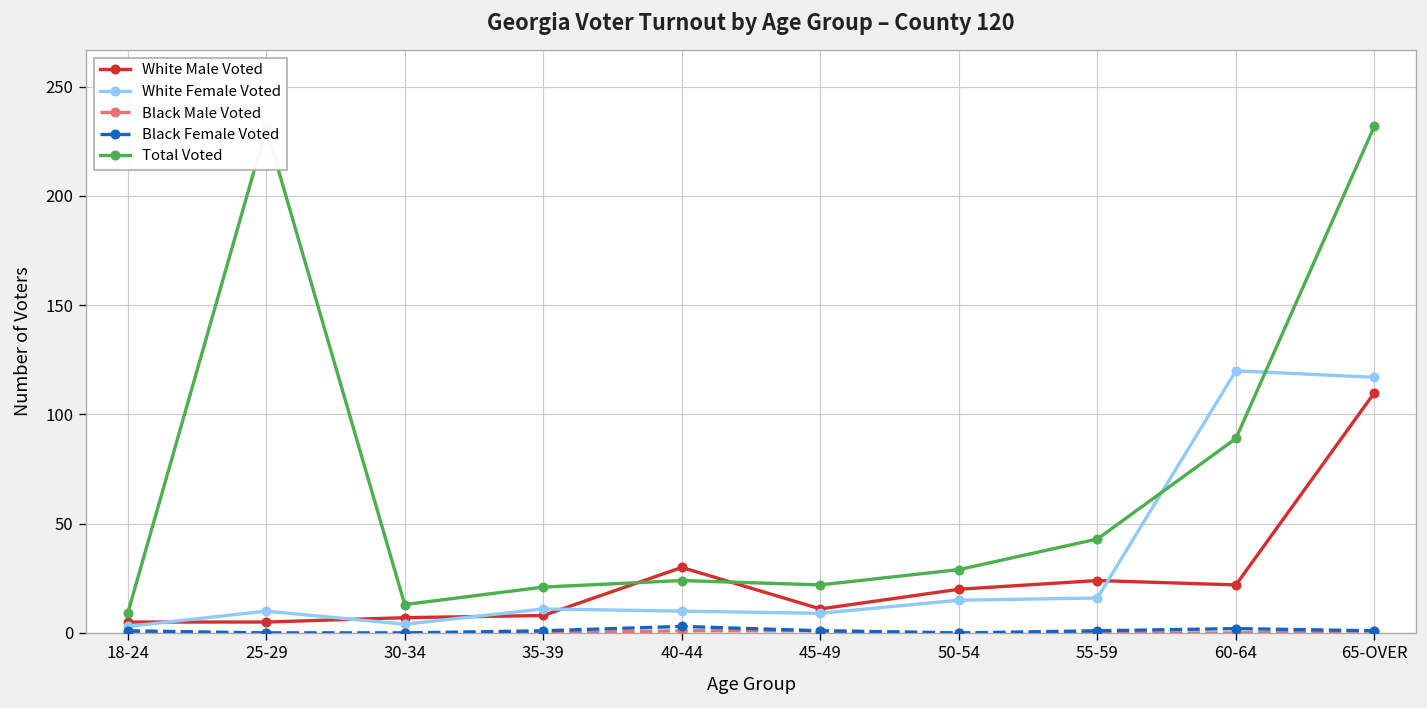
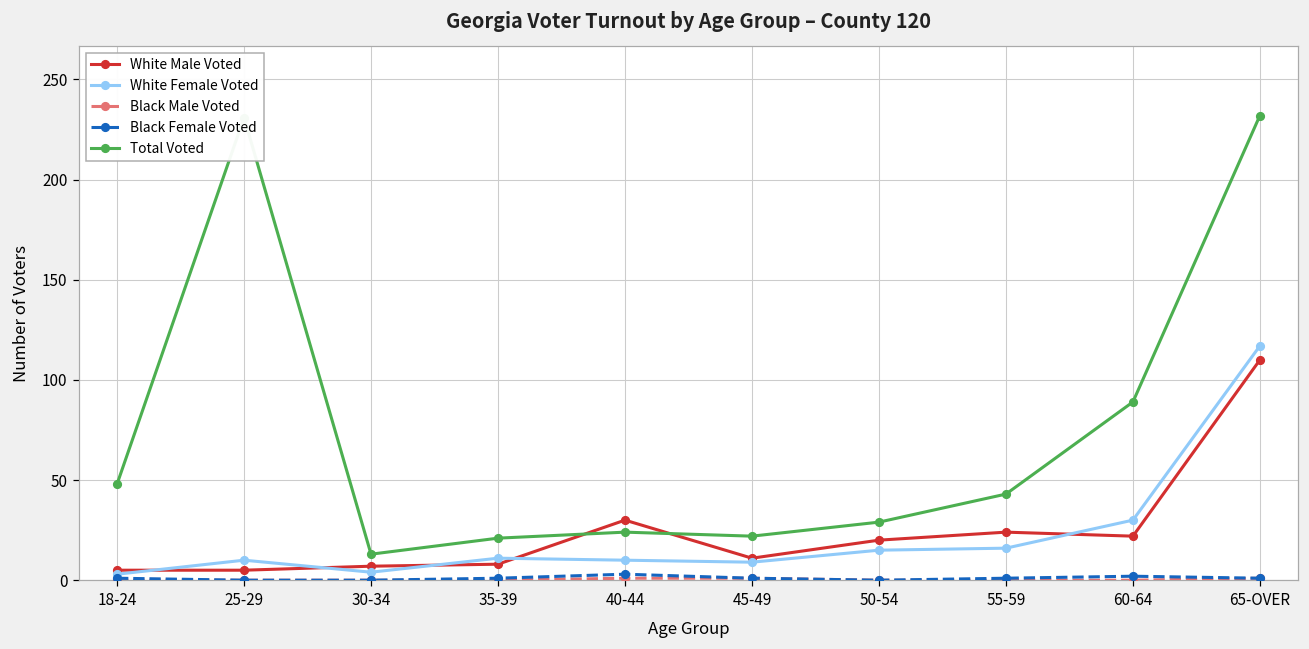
Total Voted, 18-24: 9 -> 48
White Female Voted, 60-64: 120 -> 30
